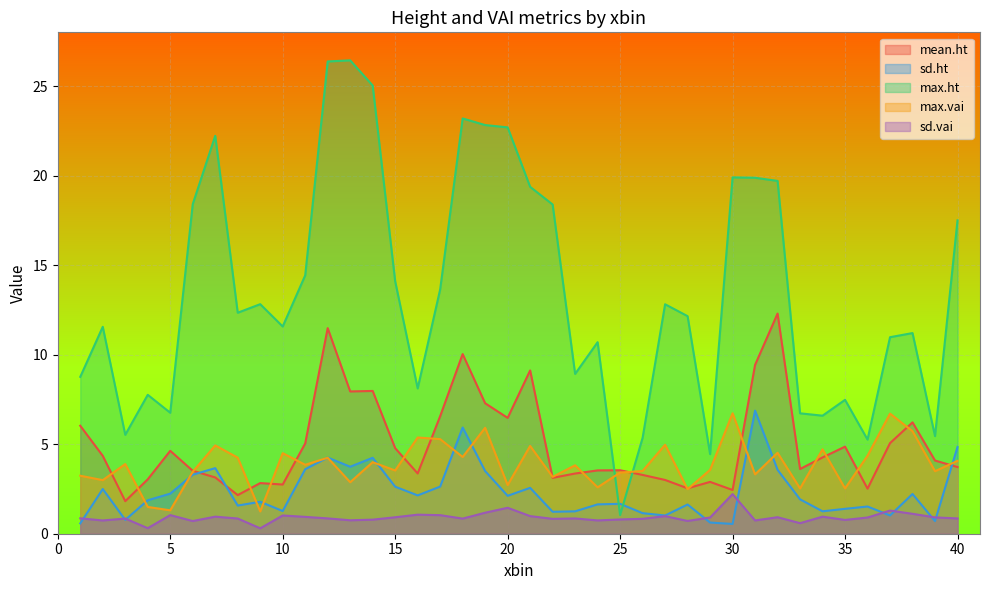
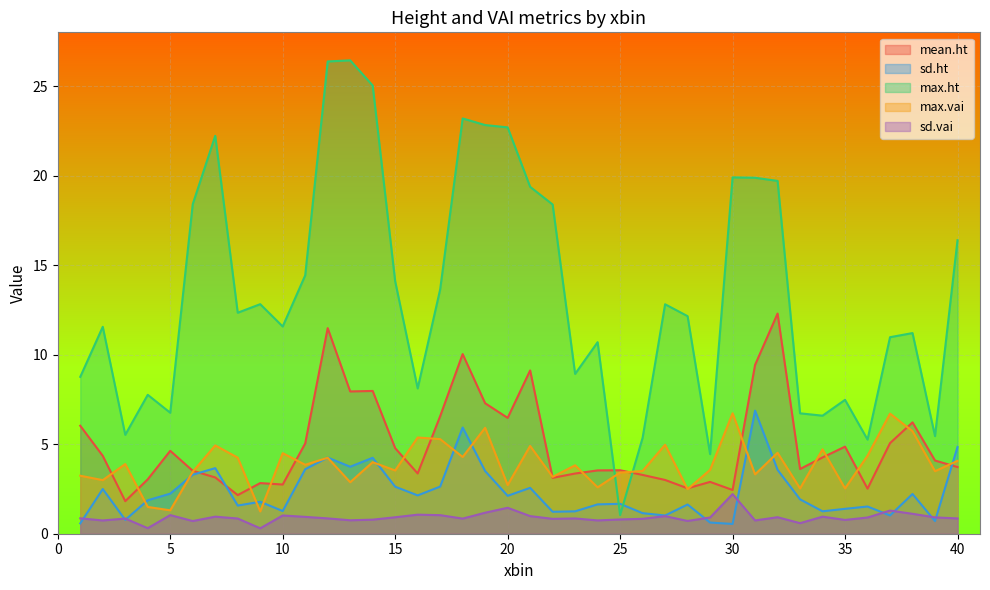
max.ht, 40: 17.5 -> 16.4
